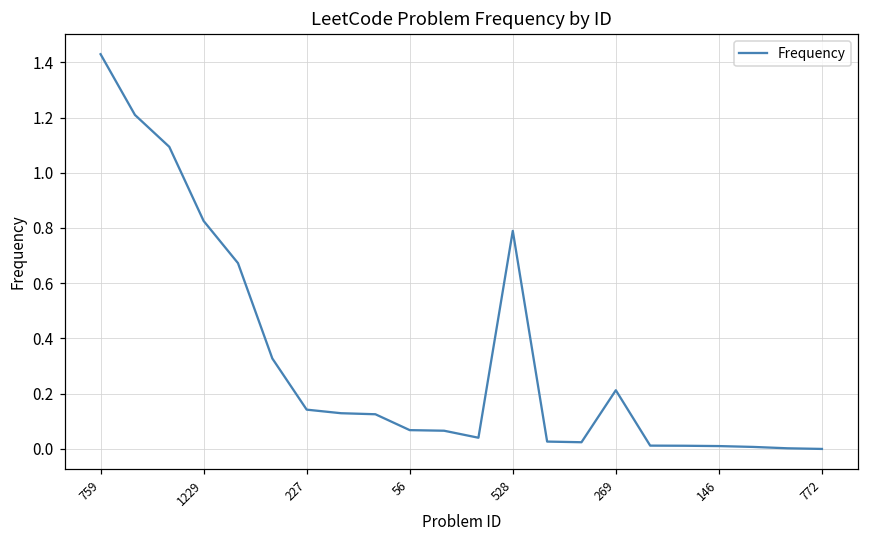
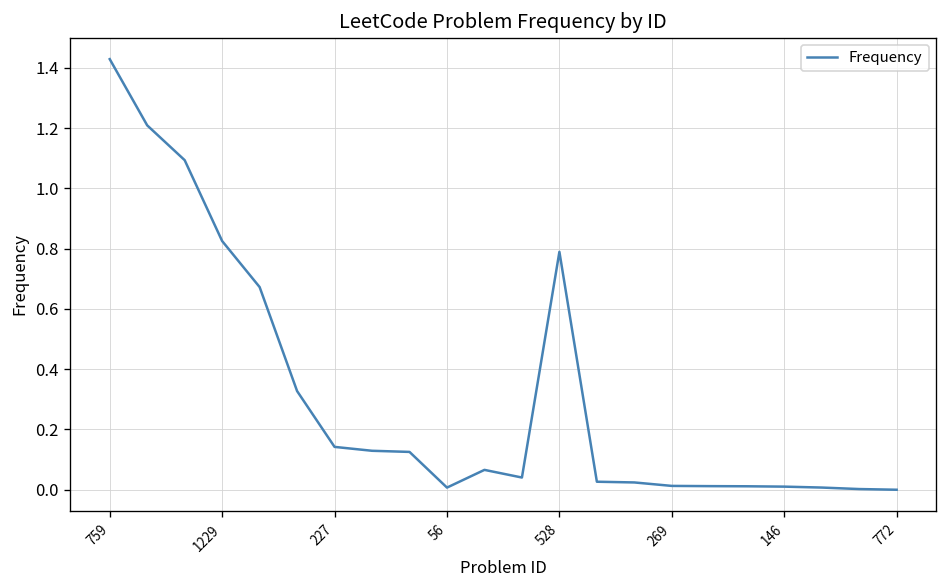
56: 0.07 -> 0.01
269: 0.21 -> 0.01
